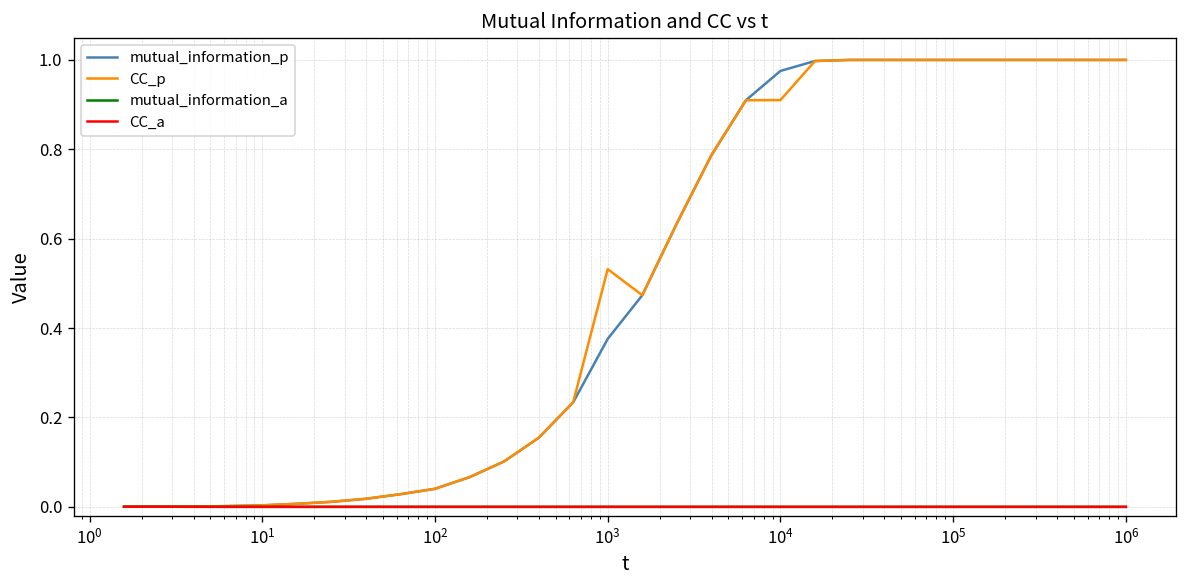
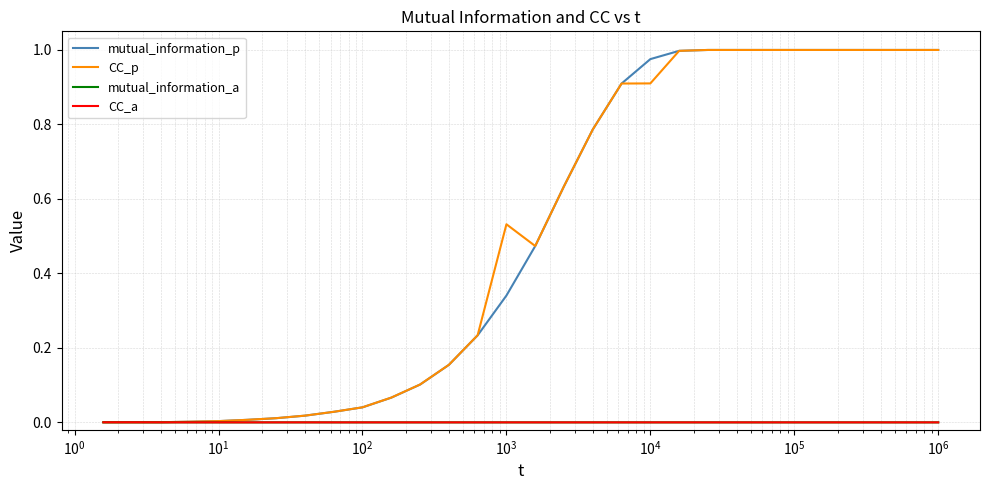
mutual_information_p, 10^3: 0.38 -> 0.34
